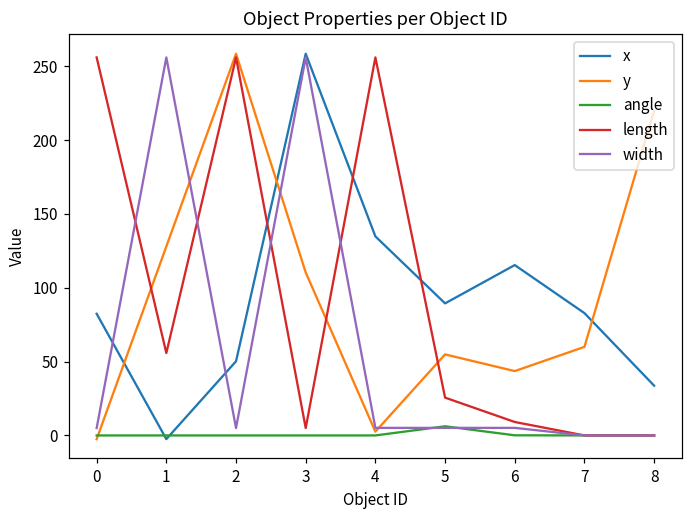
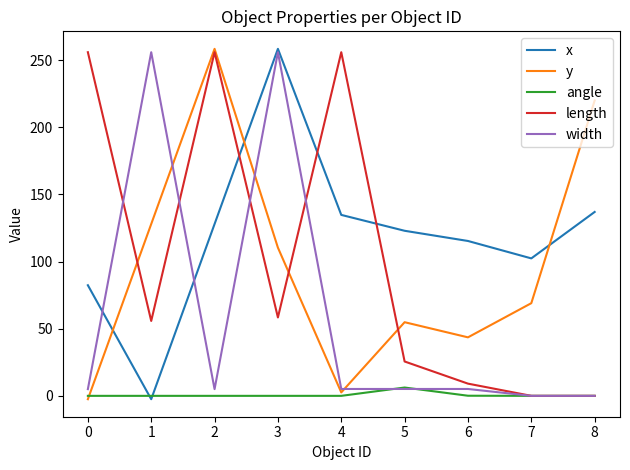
x, 2: 50 -> 128
length, 3: 5 -> 58
x, 5: 89 -> 123
x, 7: 83 -> 102
y, 7: 60 -> 69
x, 8: 34 -> 137
